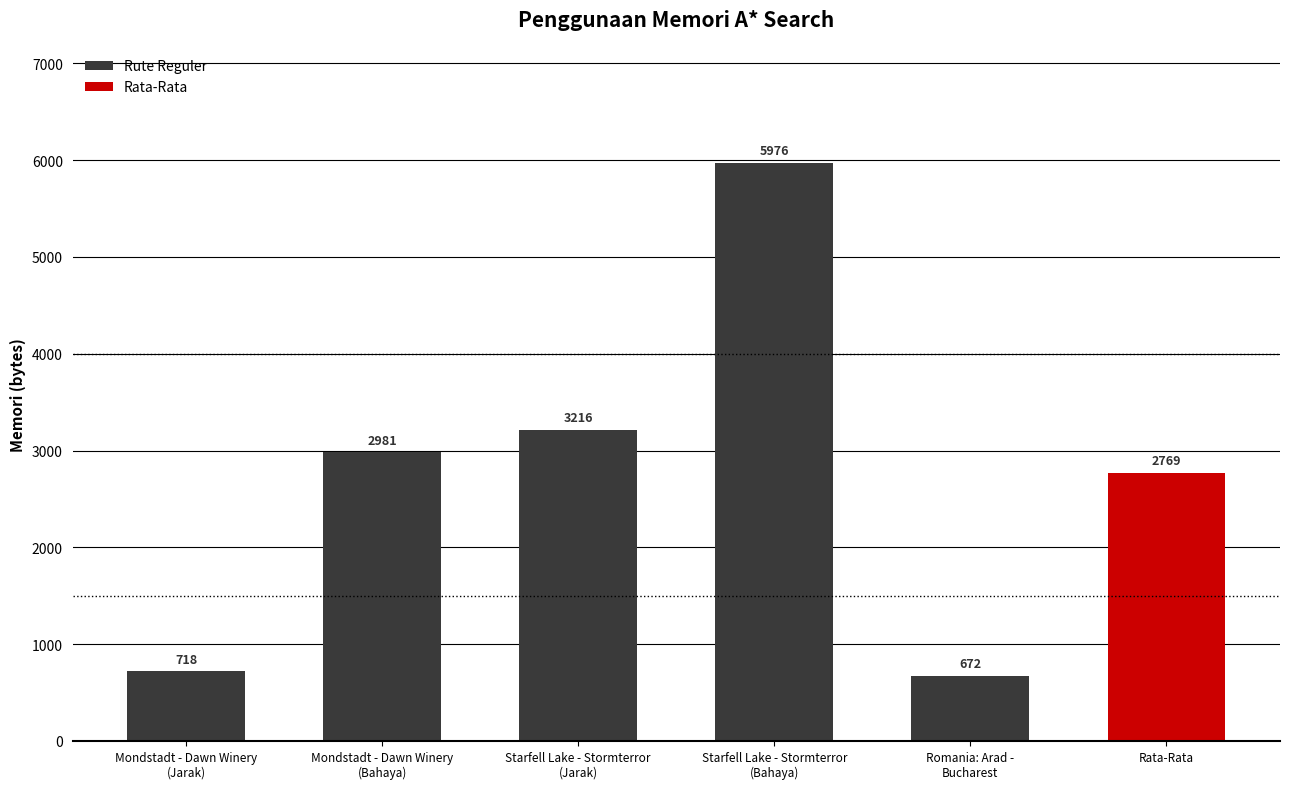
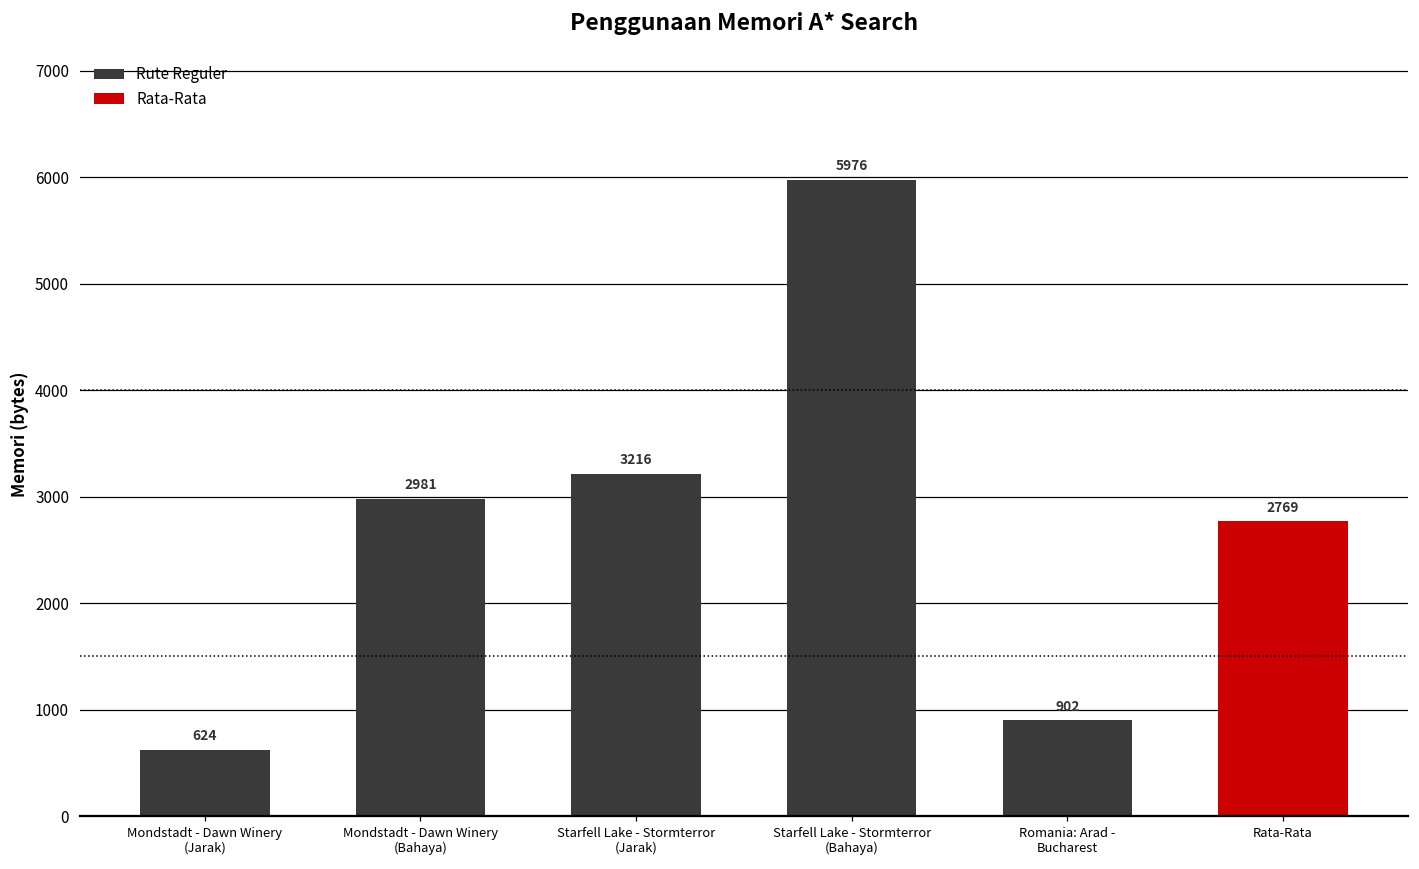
Mondstadt - Dawn Winery (Jarak): 718 -> 624
Romania: Arad - Bucharest: 672 -> 902
